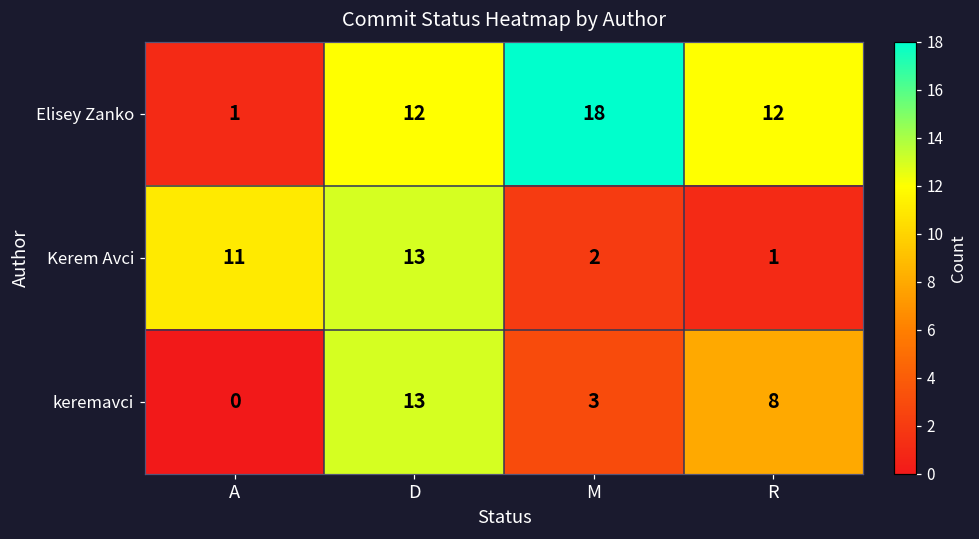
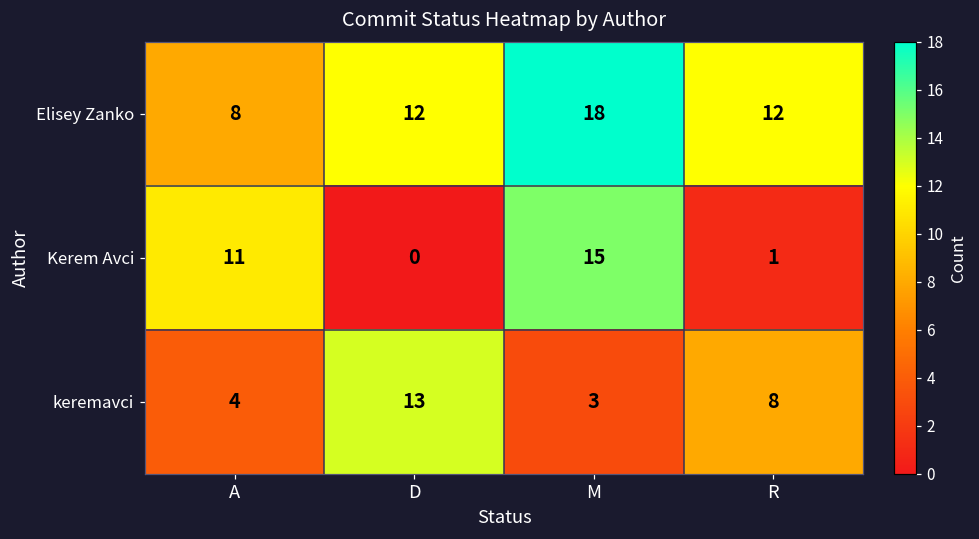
Elisey Zanko, A: 1 -> 8
Kerem Avci, D: 13 -> 0
Kerem Avci, M: 2 -> 15
keremavci, A: 0 -> 4
